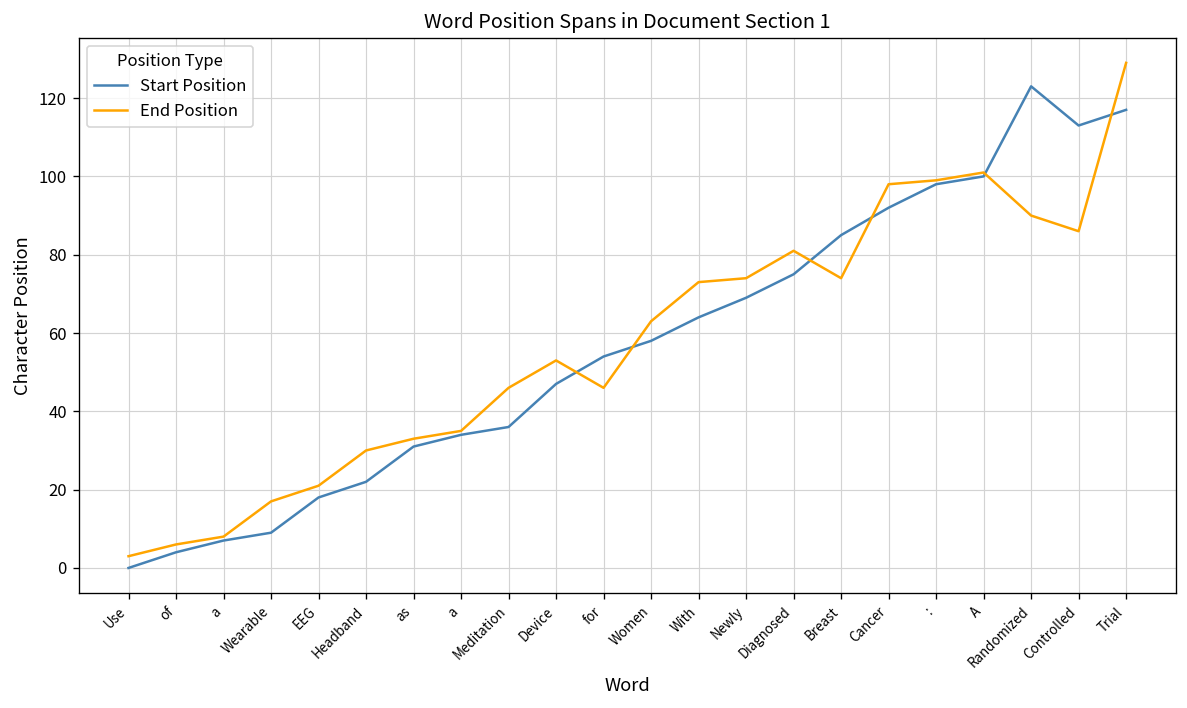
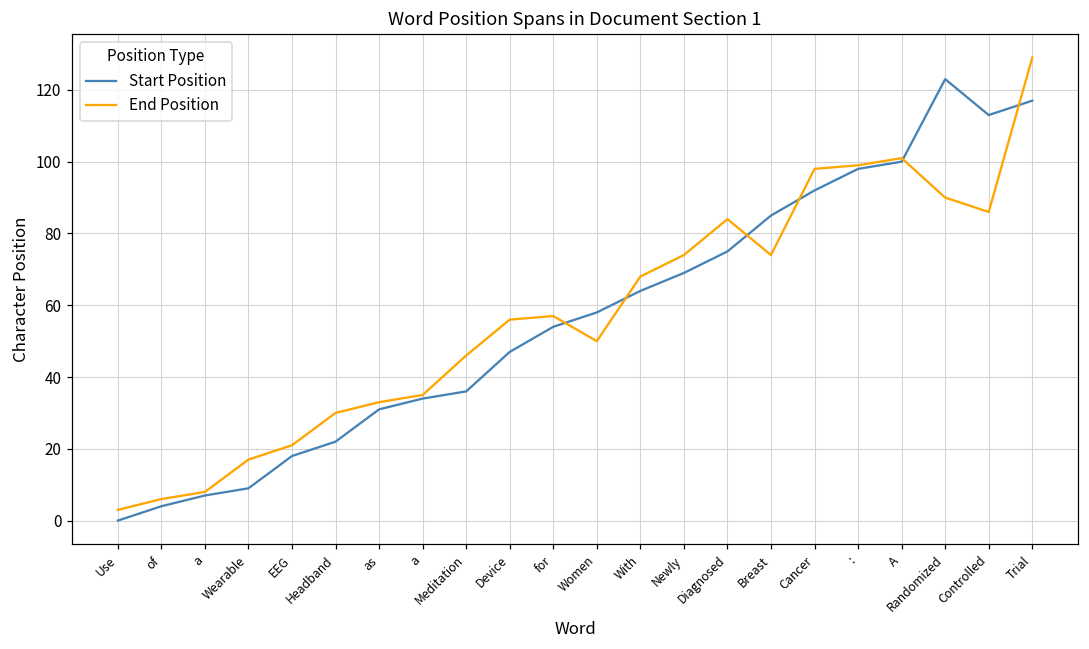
End Position, Device: 53 -> 56
End Position, for: 46 -> 57
End Position, Women: 63 -> 50
End Position, With: 73 -> 68
End Position, Diagnosed: 81 -> 84
